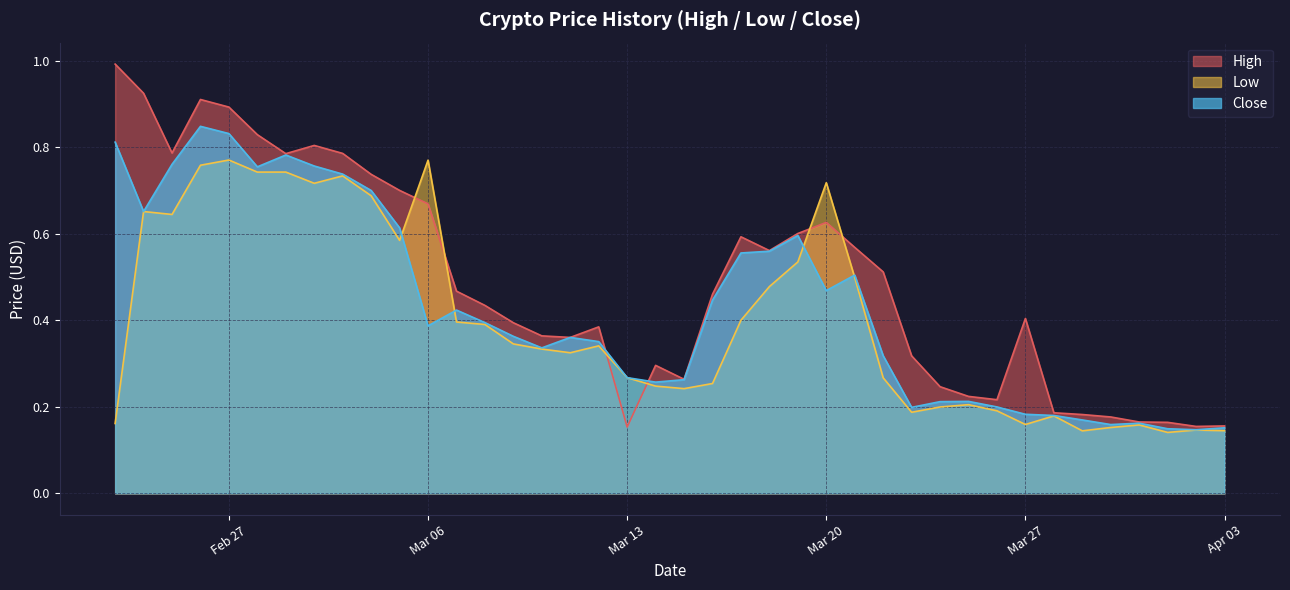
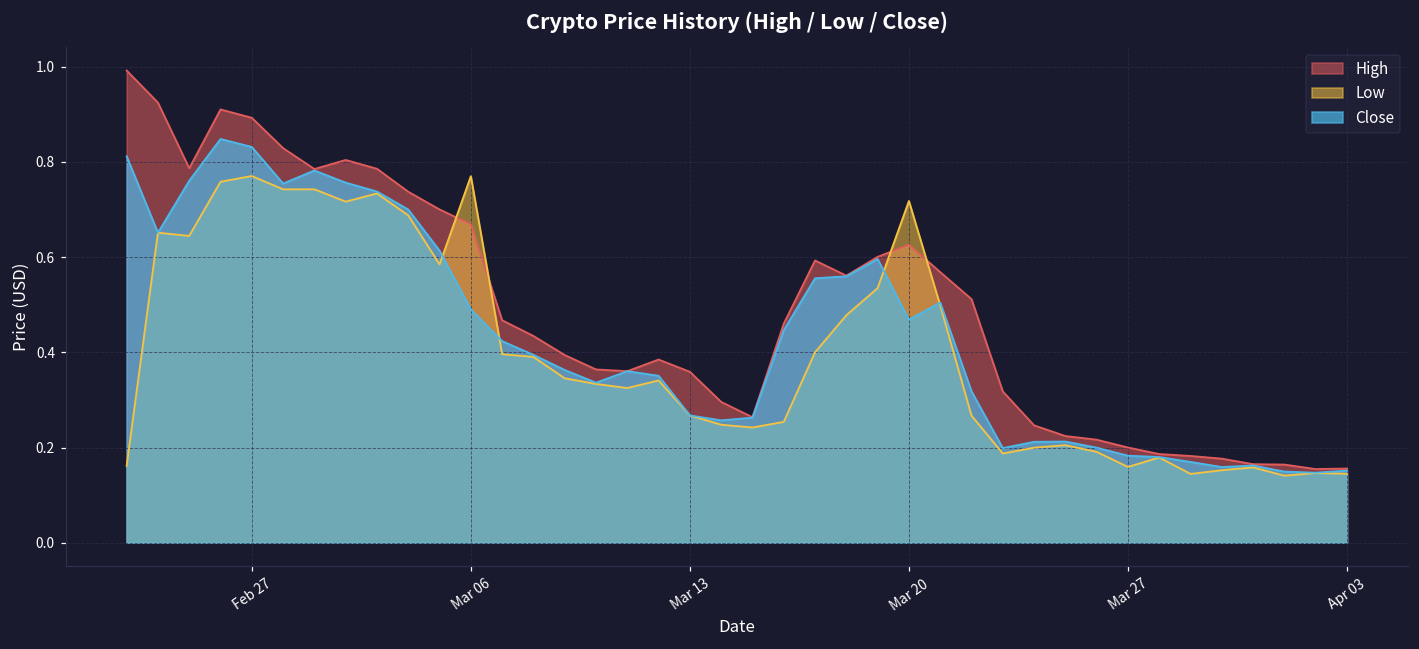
Close, Mar 06: 0.39 -> 0.49
High, Mar 13: 0.15 -> 0.36
High, Mar 27: 0.40 -> 0.20
